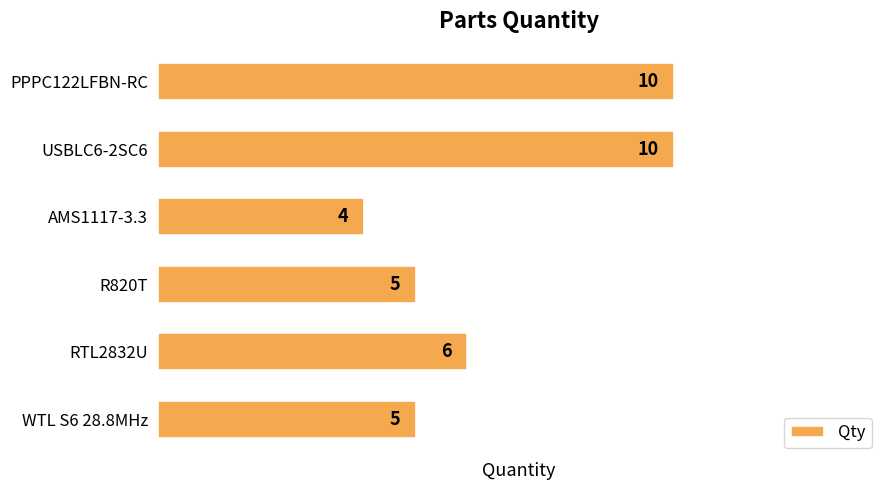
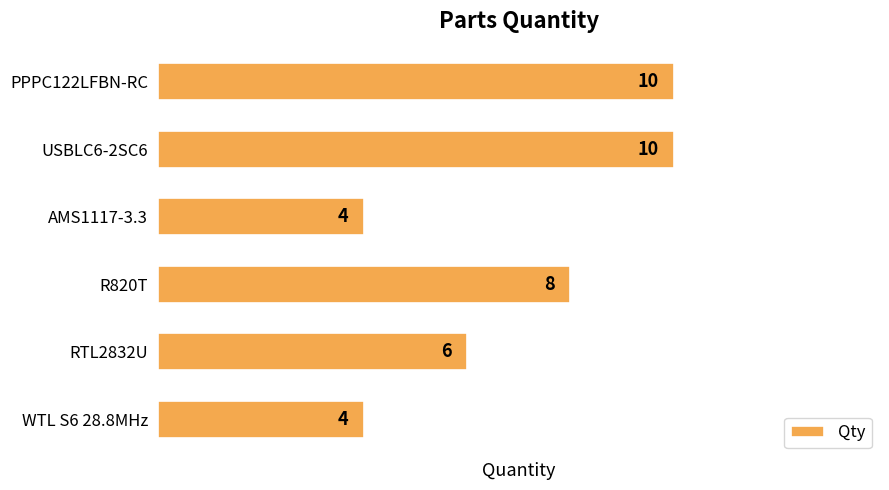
R820T: 5 -> 8
WTL S6 28.8MHz: 5 -> 4
